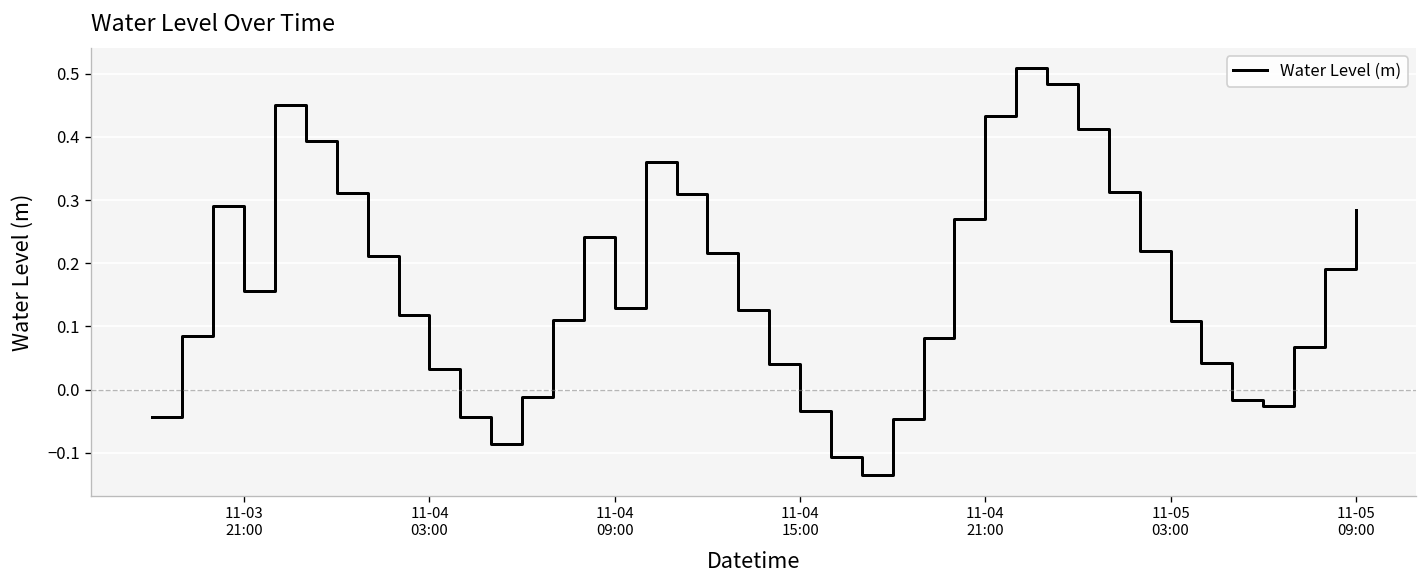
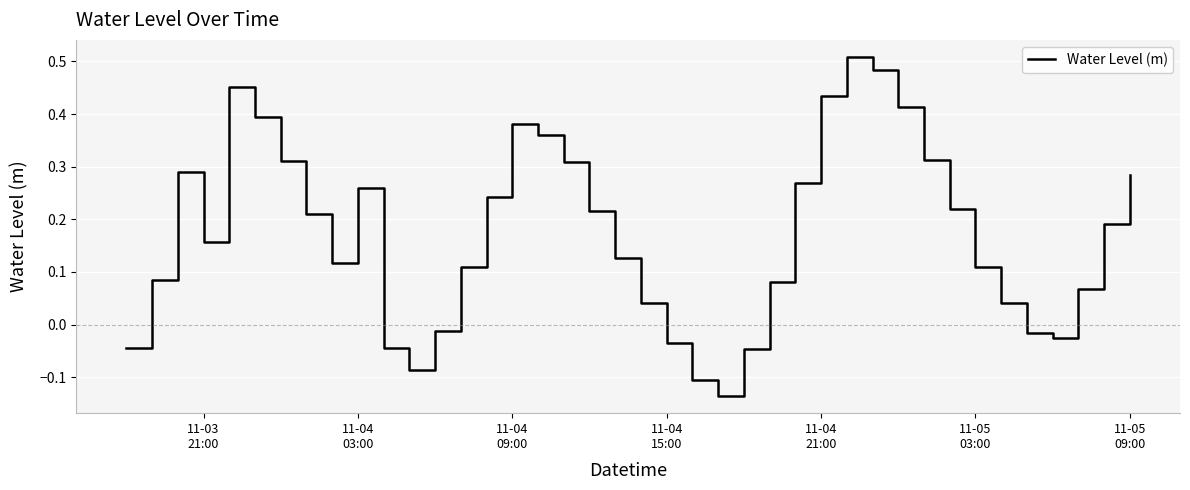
11-04 03:00: 0.03 -> 0.26
11-04 09:00: 0.13 -> 0.38
